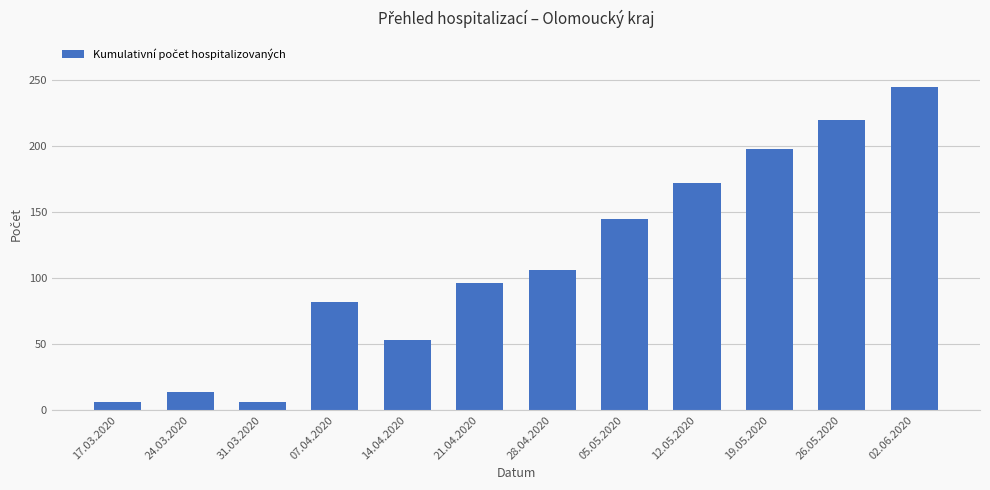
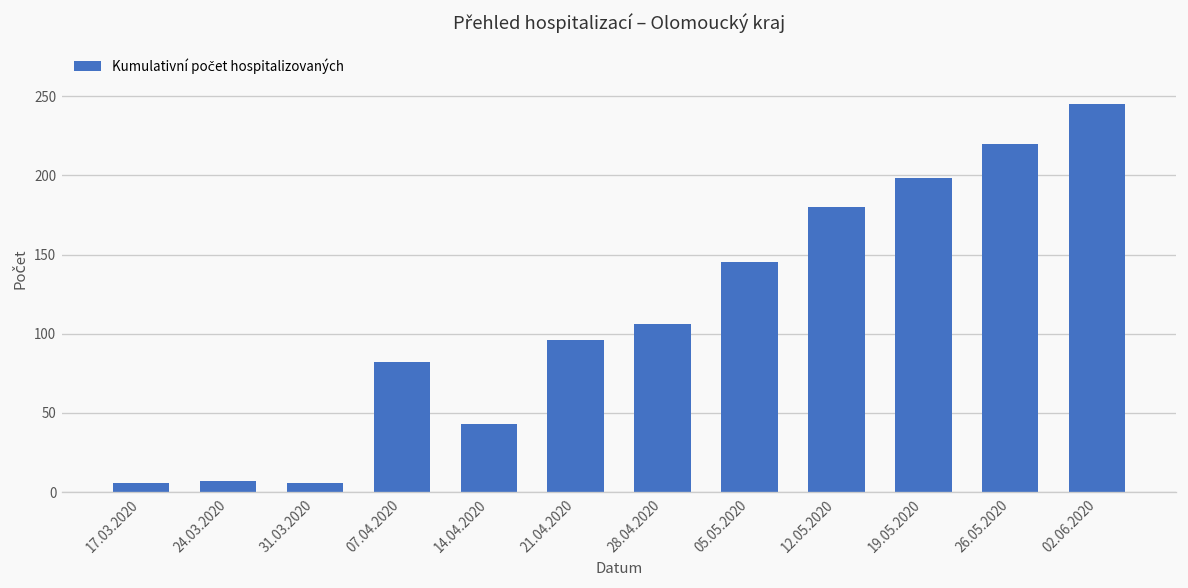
24.03.2020: 14 -> 7
14.04.2020: 53 -> 43
12.05.2020: 172 -> 180
